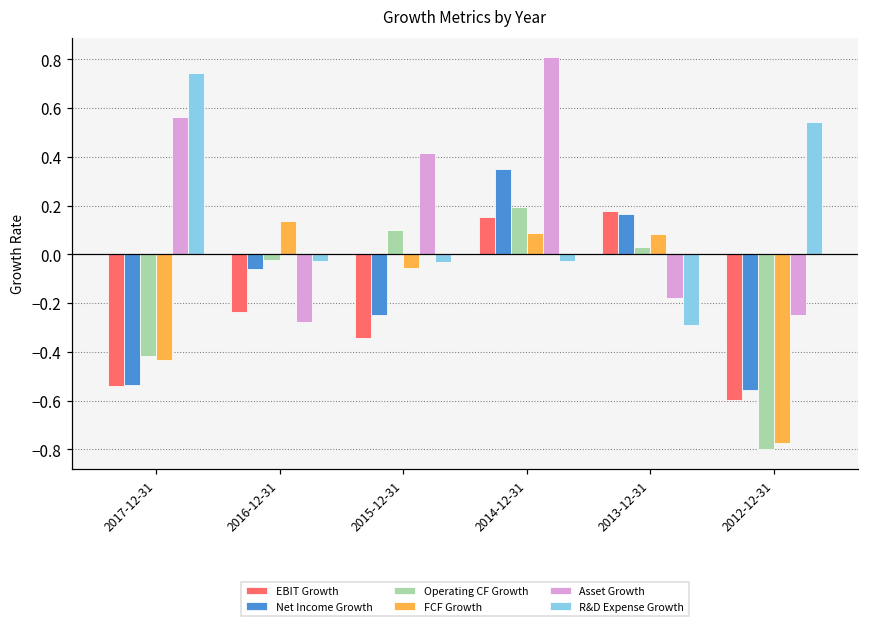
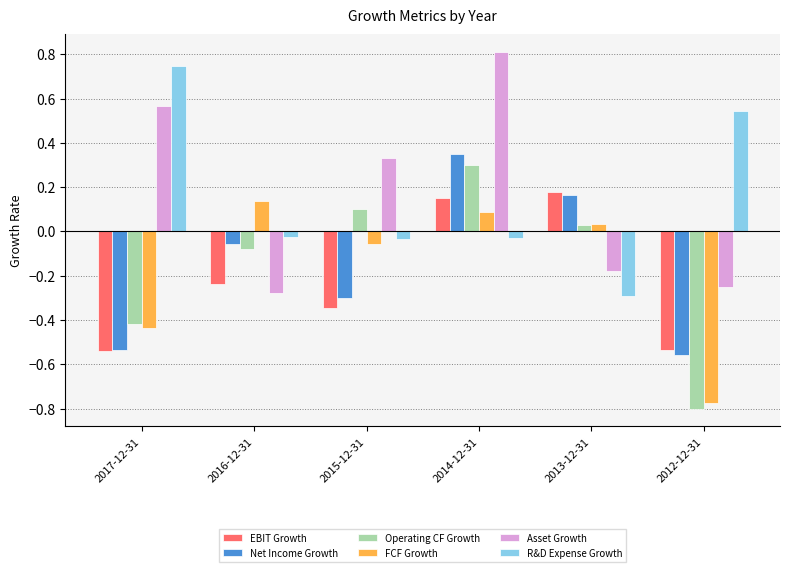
Operating CF Growth, 2016-12-31: -0.02 -> -0.08
Net Income Growth, 2015-12-31: -0.25 -> -0.30
Asset Growth, 2015-12-31: 0.42 -> 0.33
Operating CF Growth, 2014-12-31: 0.19 -> 0.30
FCF Growth, 2013-12-31: 0.08 -> 0.03
EBIT Growth, 2012-12-31: -0.60 -> -0.53
